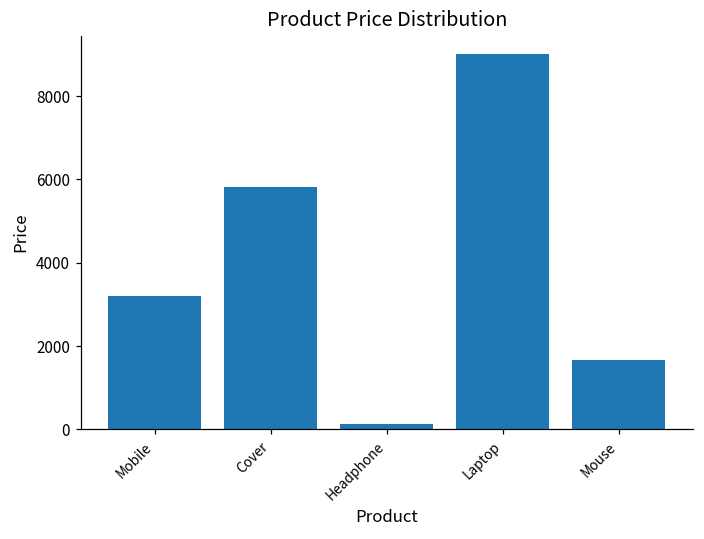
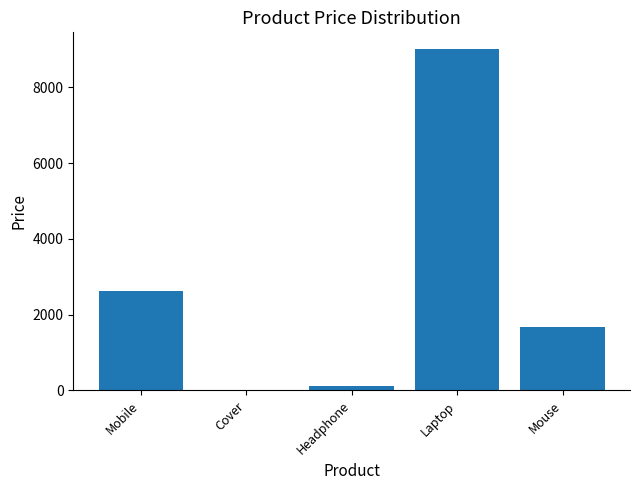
Mobile: 3200 -> 2600
Cover: 5800 -> 0
